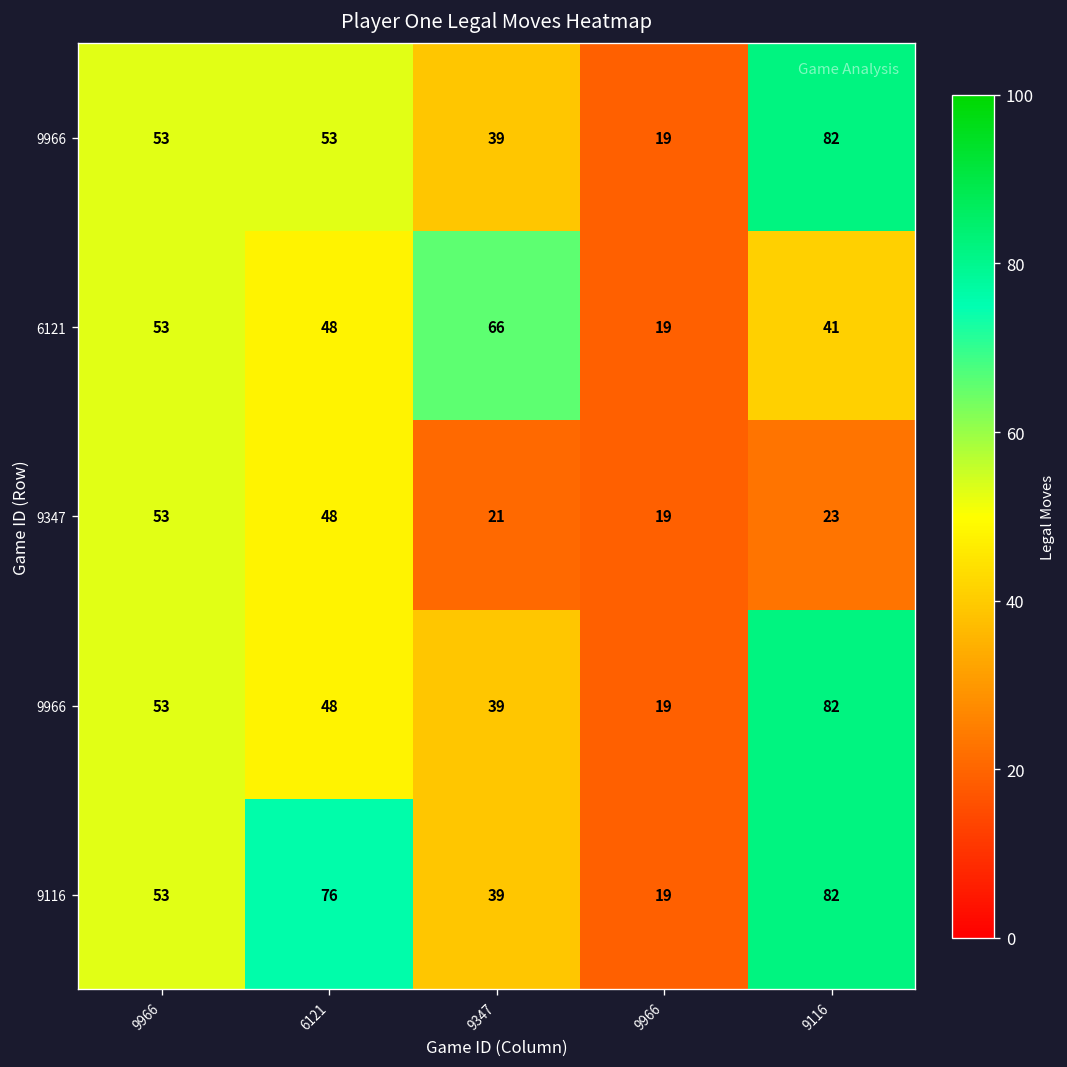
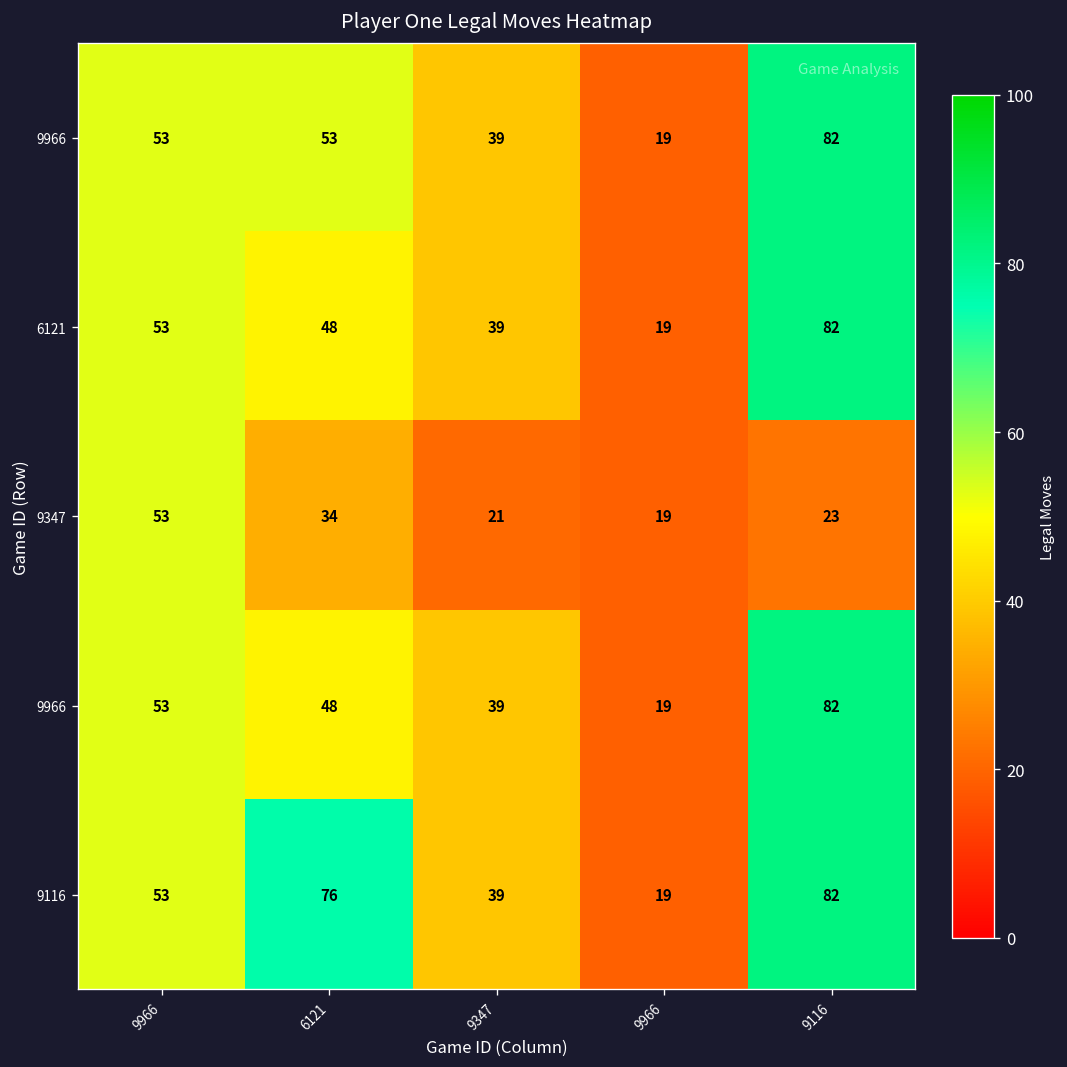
6121, 9347: 66 -> 39
6121, 9116: 41 -> 82
9347, 6121: 48 -> 34
